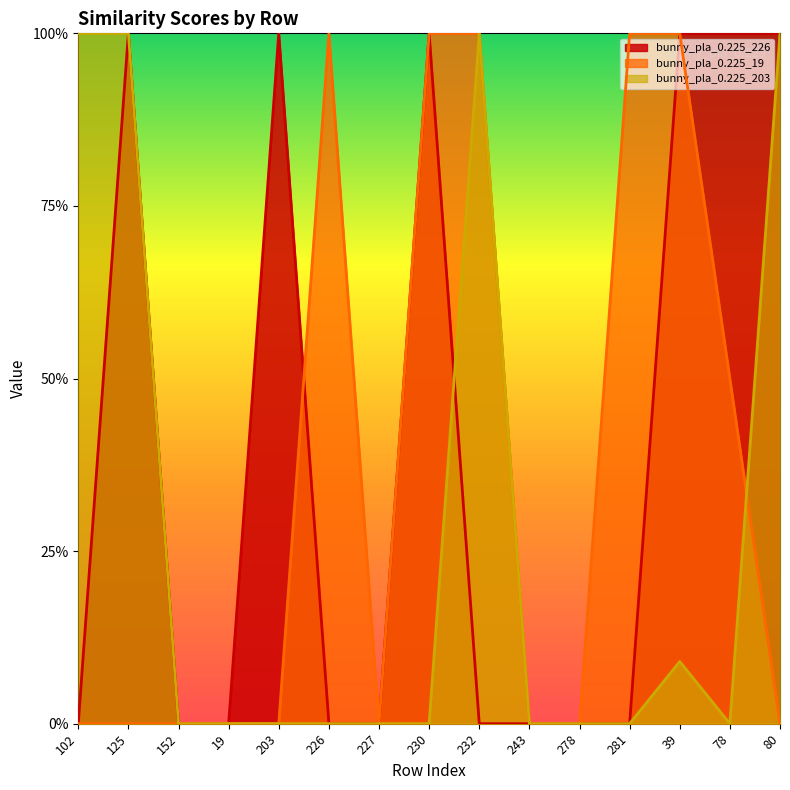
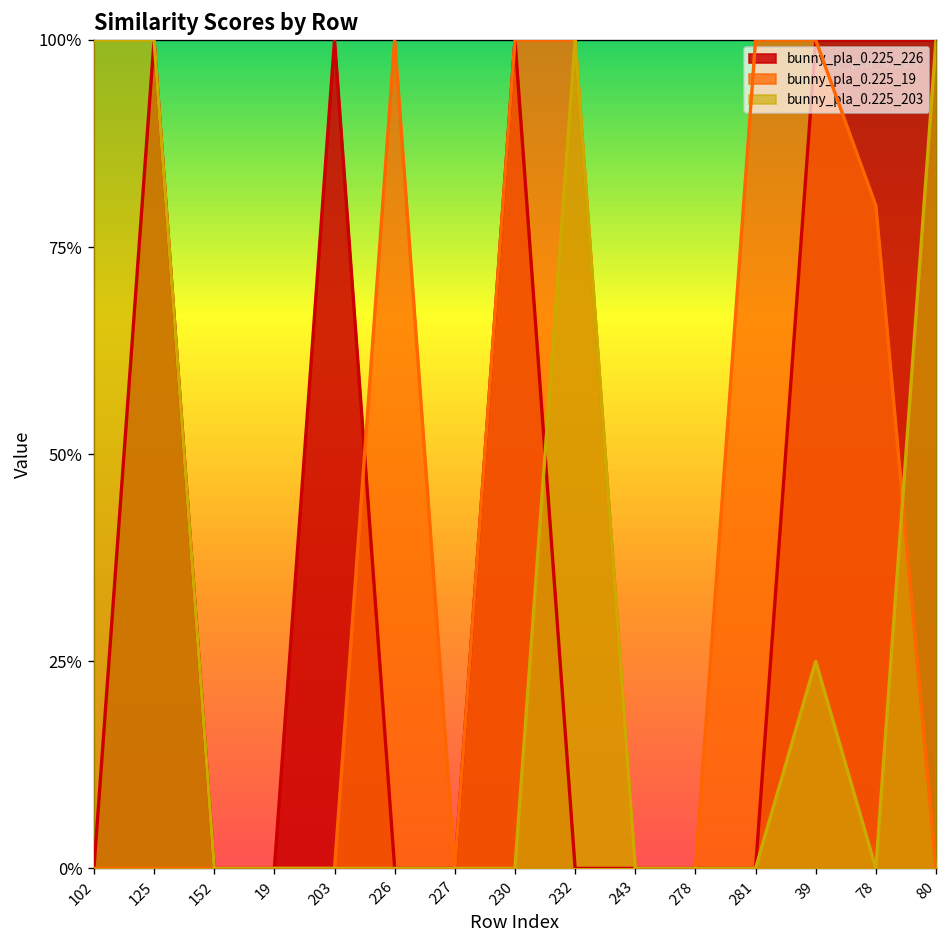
bunny_pla_0.225_203, 39: 9% -> 25%
bunny_pla_0.225_19, 78: 50% -> 80%
